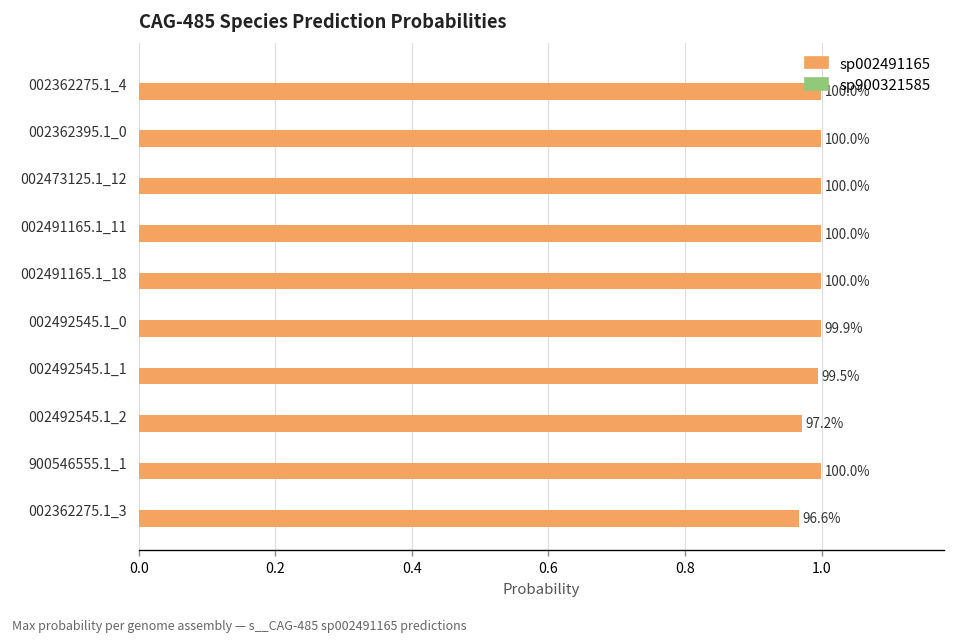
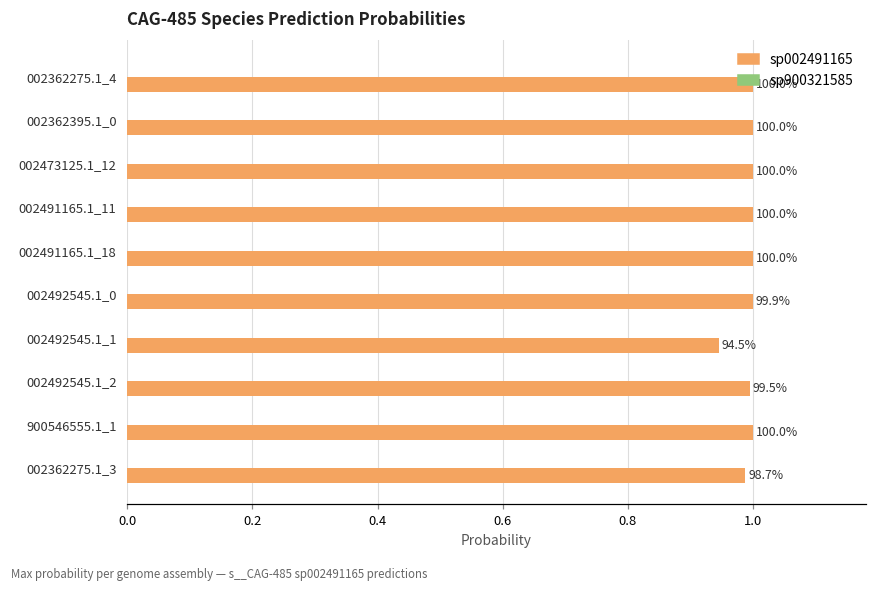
sp002491165, 002492545.1_1: 99.5% -> 94.5%
sp002491165, 002492545.1_2: 97.2% -> 99.5%
sp002491165, 002362275.1_3: 96.6% -> 98.7%
